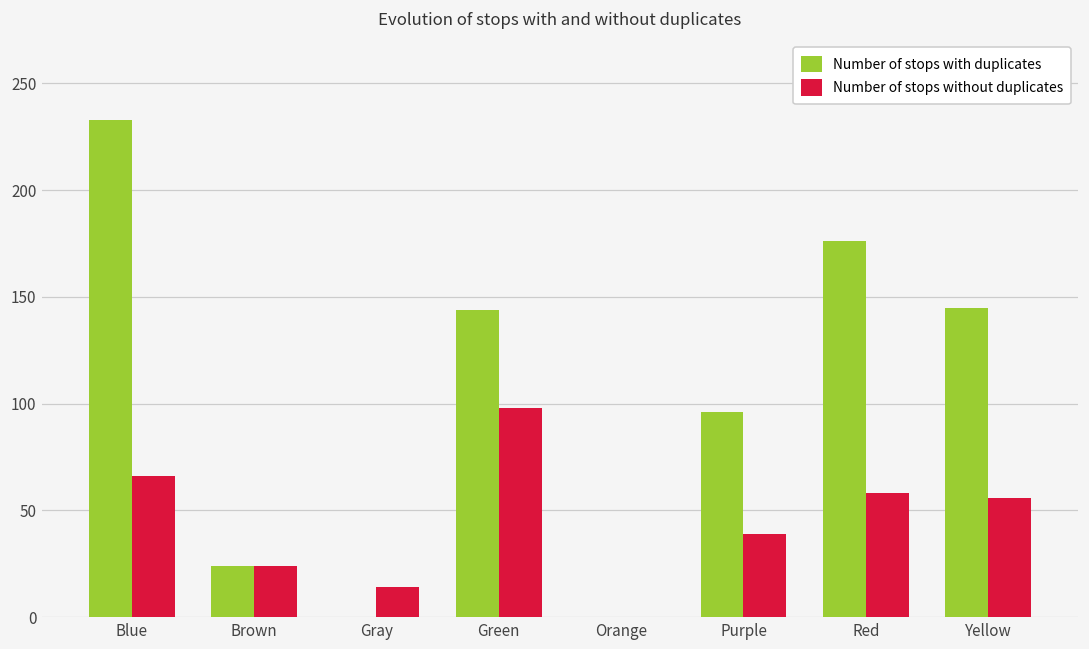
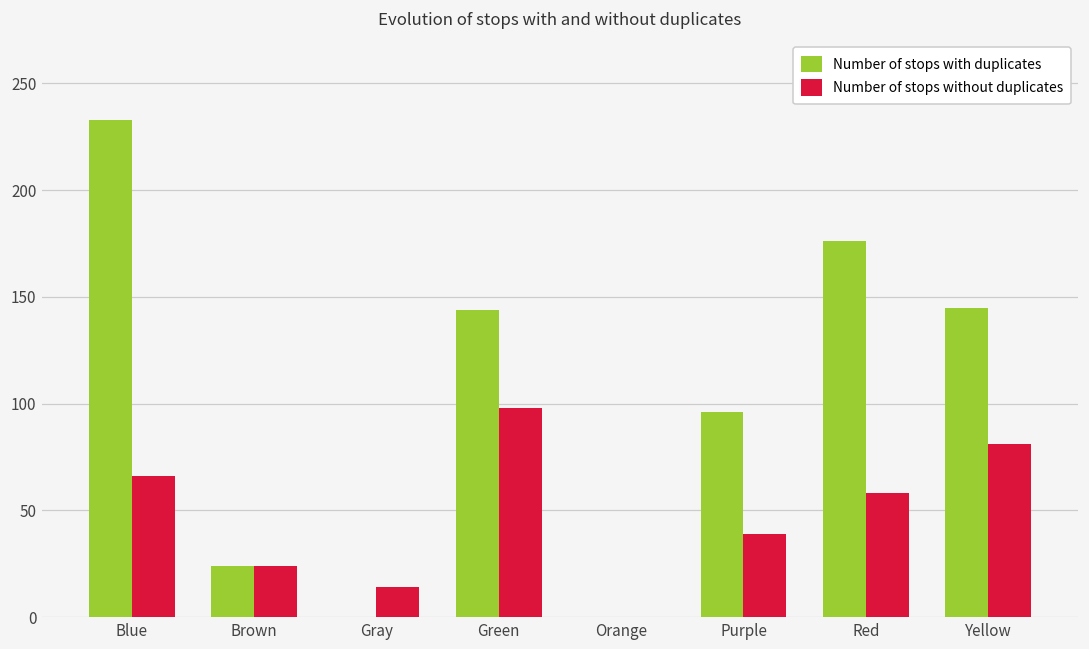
Number of stops without duplicates, Yellow: 56 -> 81
